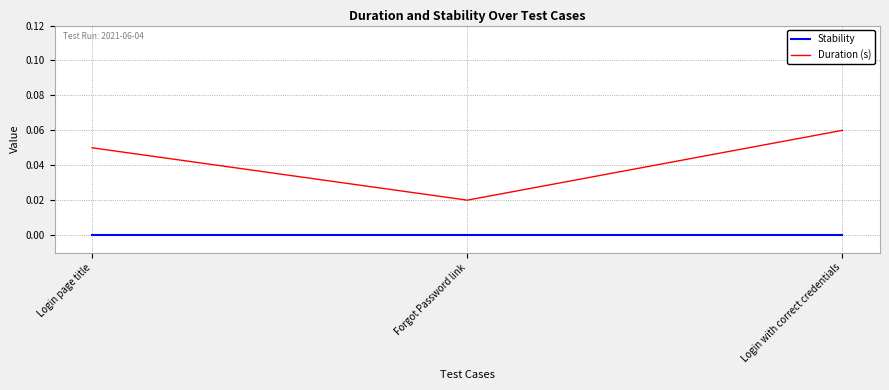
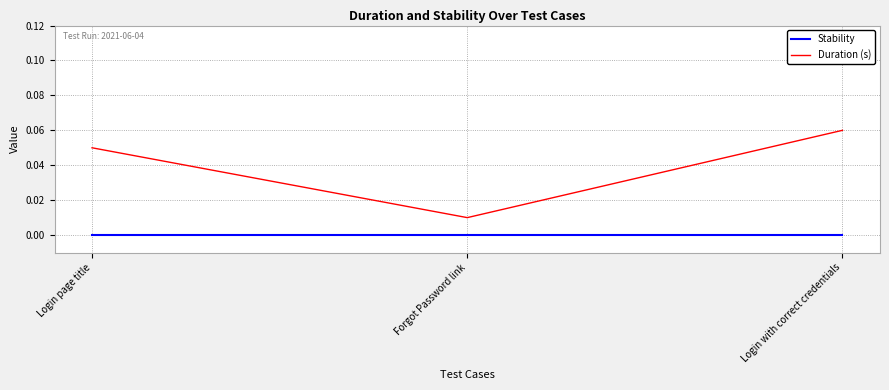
Duration (s), Forgot Password link: 0.02 -> 0.01
